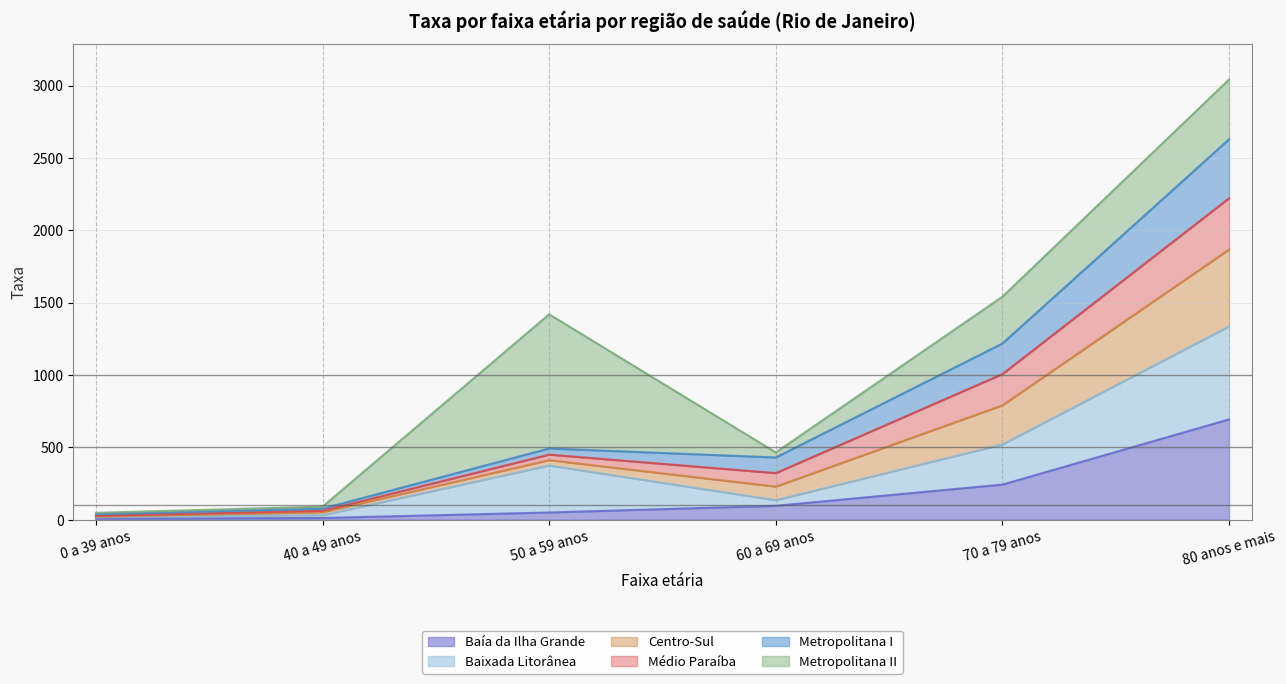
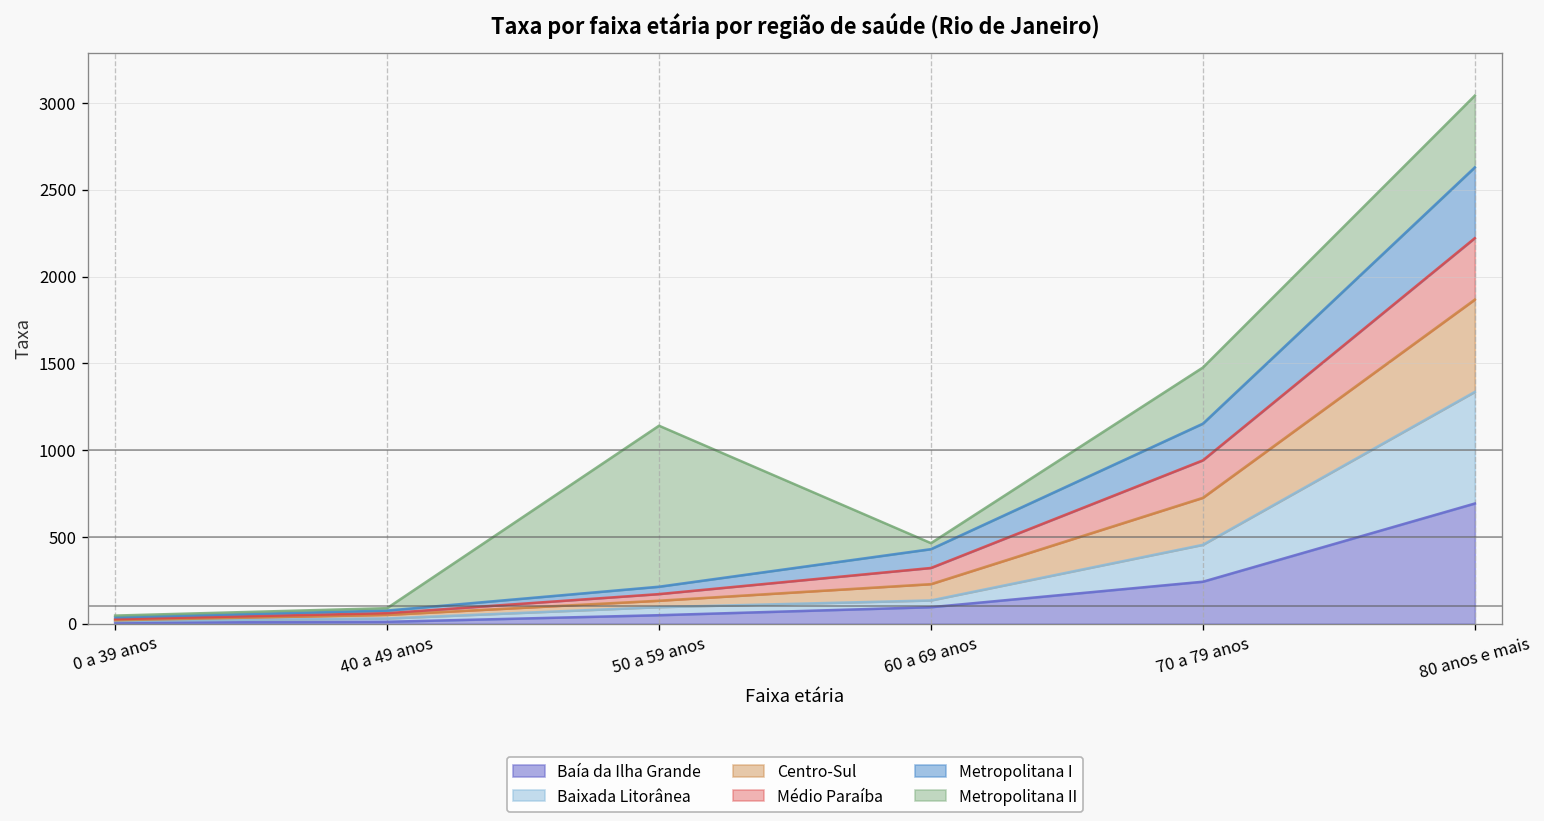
Baixada Litorânea, 50 a 59 anos: 320 -> 50
Baixada Litorânea, 70 a 79 anos: 280 -> 210
